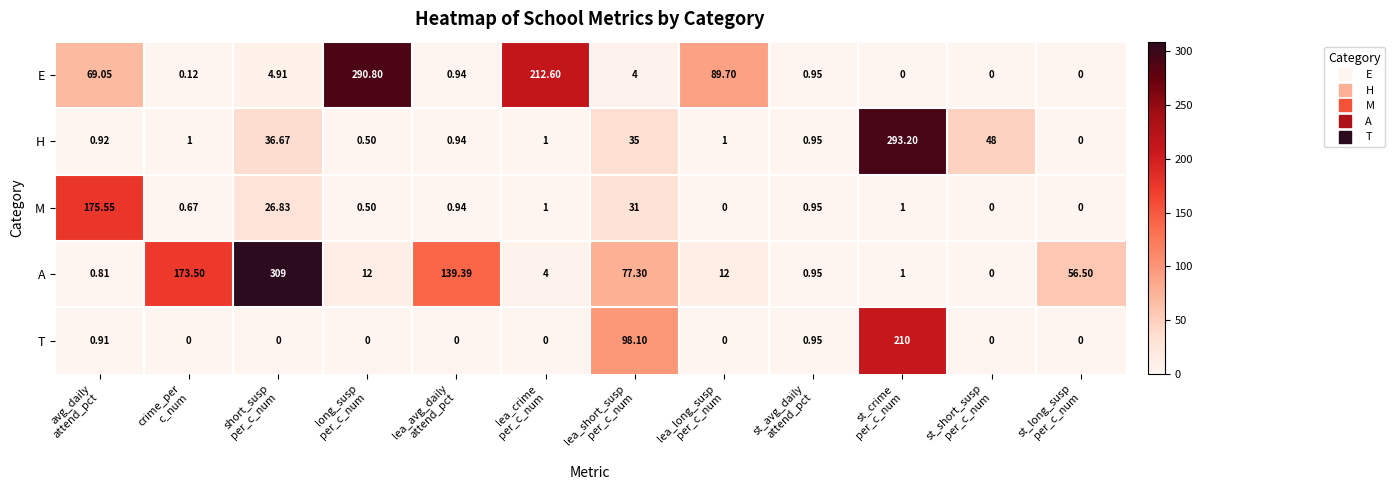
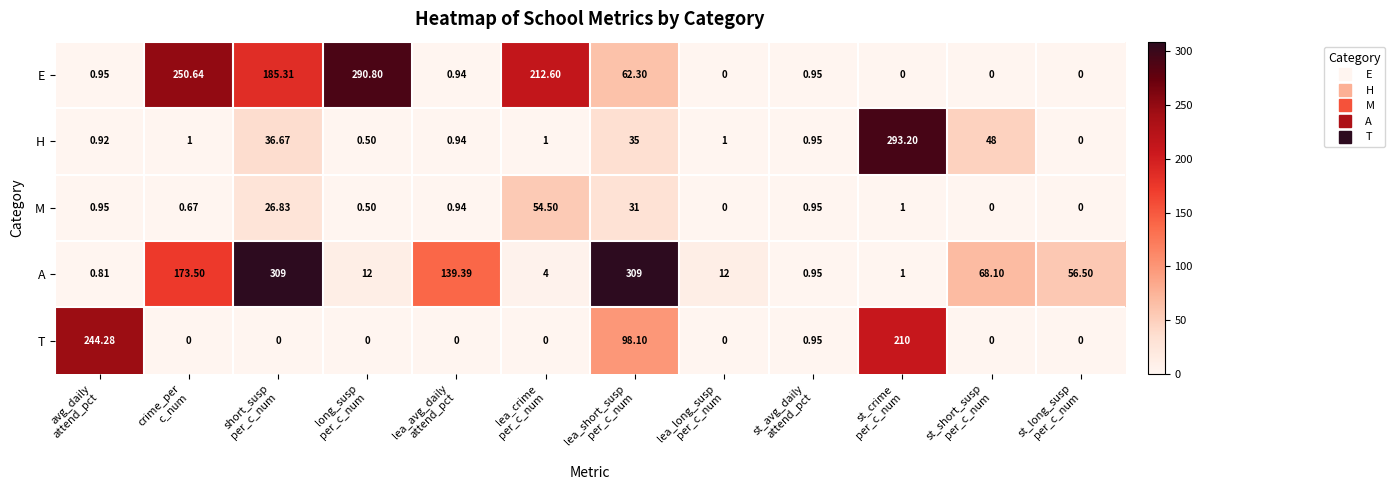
E, avg_daily attend_pct: 69.05 -> 0.95
E, crime_per c_num: 0.12 -> 250.64
E, short_susp per_c_num: 4.91 -> 185.31
E, lea_short_susp per_c_num: 4 -> 62.30
E, lea_long_susp per_c_num: 89.70 -> 0
M, avg_daily attend_pct: 175.55 -> 0.95
M, lea_crime per_c_num: 1 -> 54.50
A, lea_short_susp per_c_num: 77.30 -> 309
A, st_short_susp per_c_num: 0 -> 68.10
T, avg_daily attend_pct: 0.91 -> 244.28
